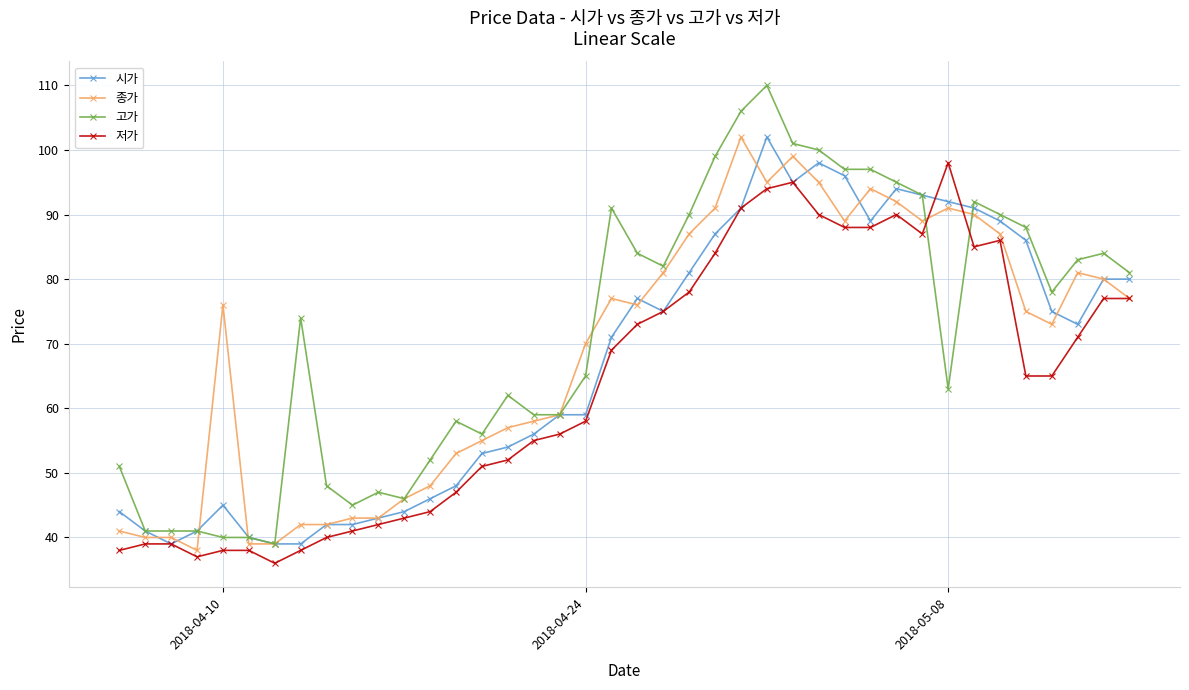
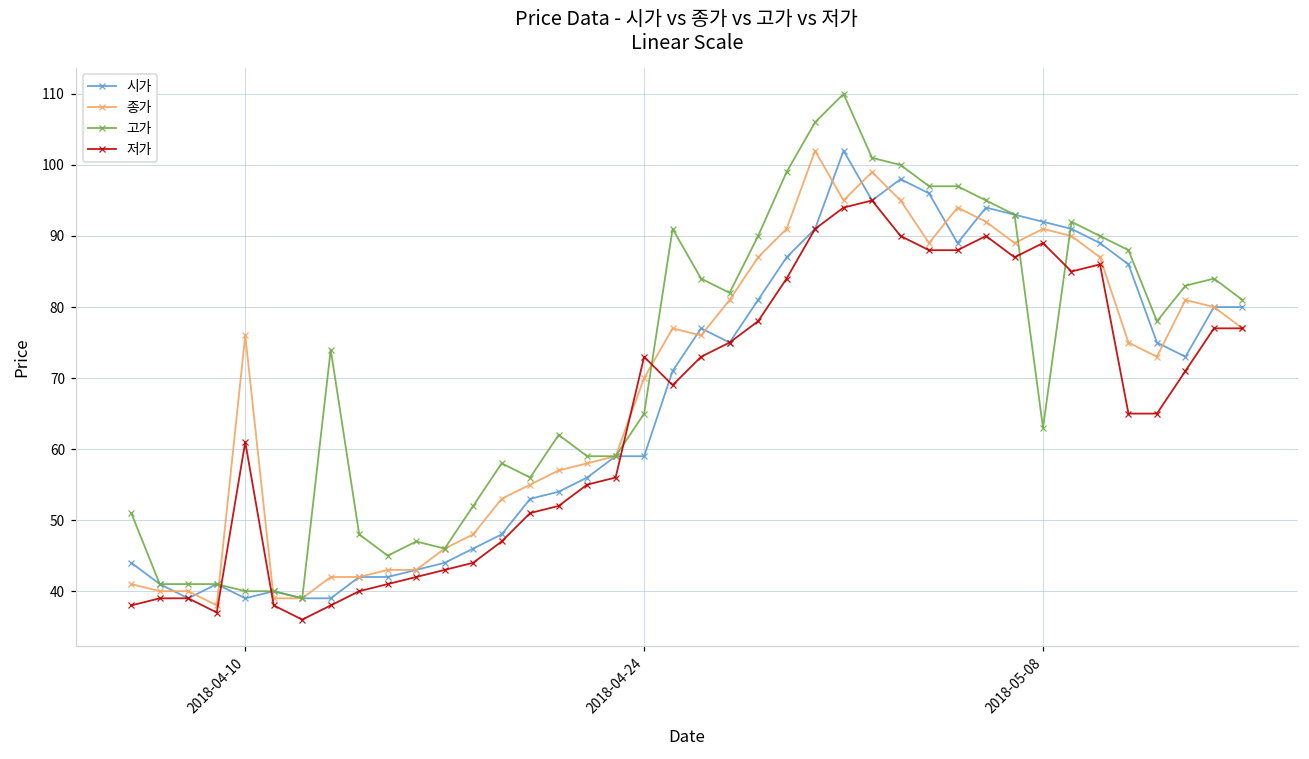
시가, 2018-04-10: 45 -> 39
저가, 2018-04-10: 38 -> 61
저가, 2018-04-24: 58 -> 73
저가, 2018-05-08: 98 -> 89
